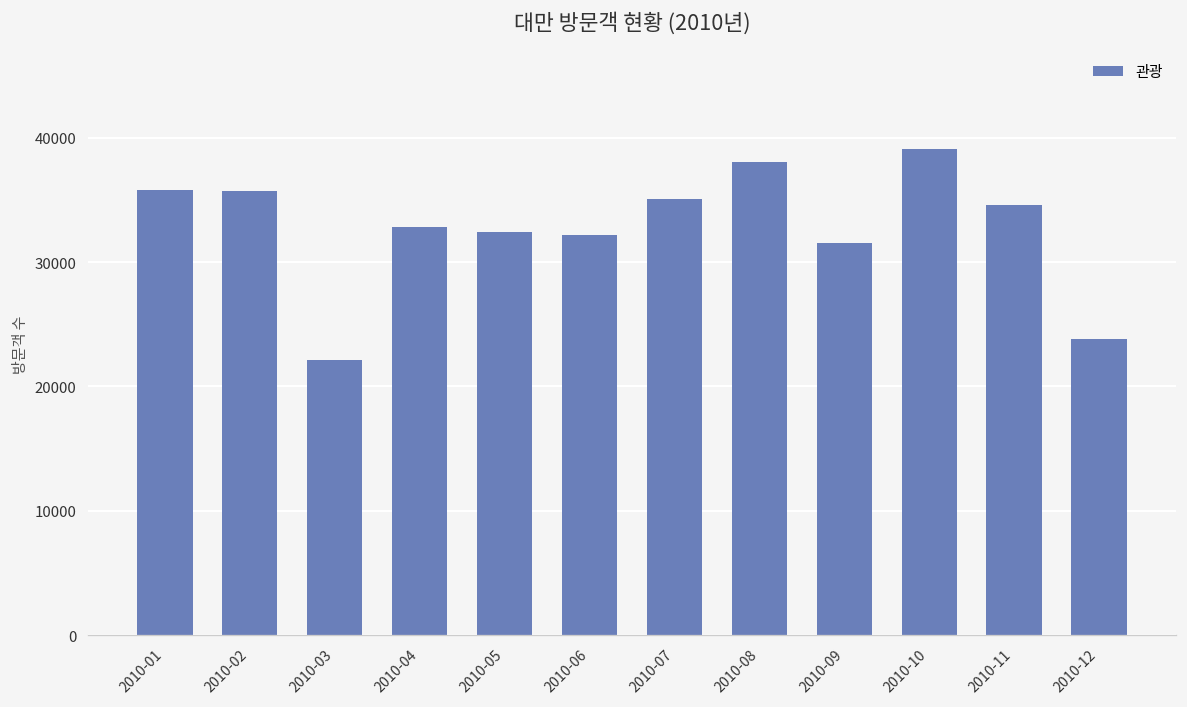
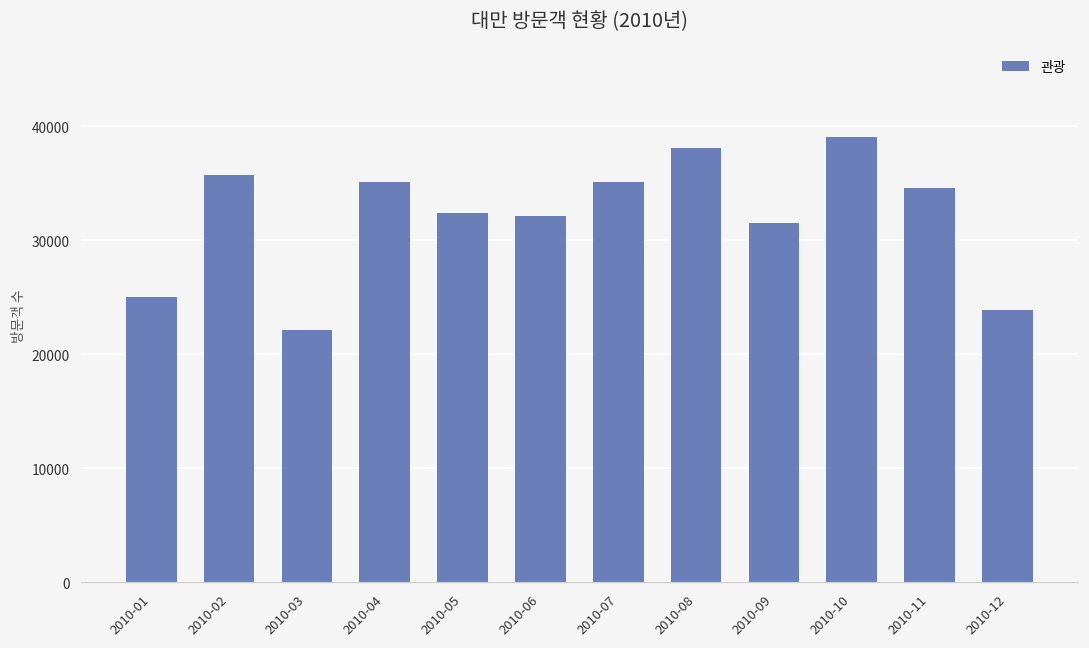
2010-01: 35800 -> 25000
2010-04: 32800 -> 35100
